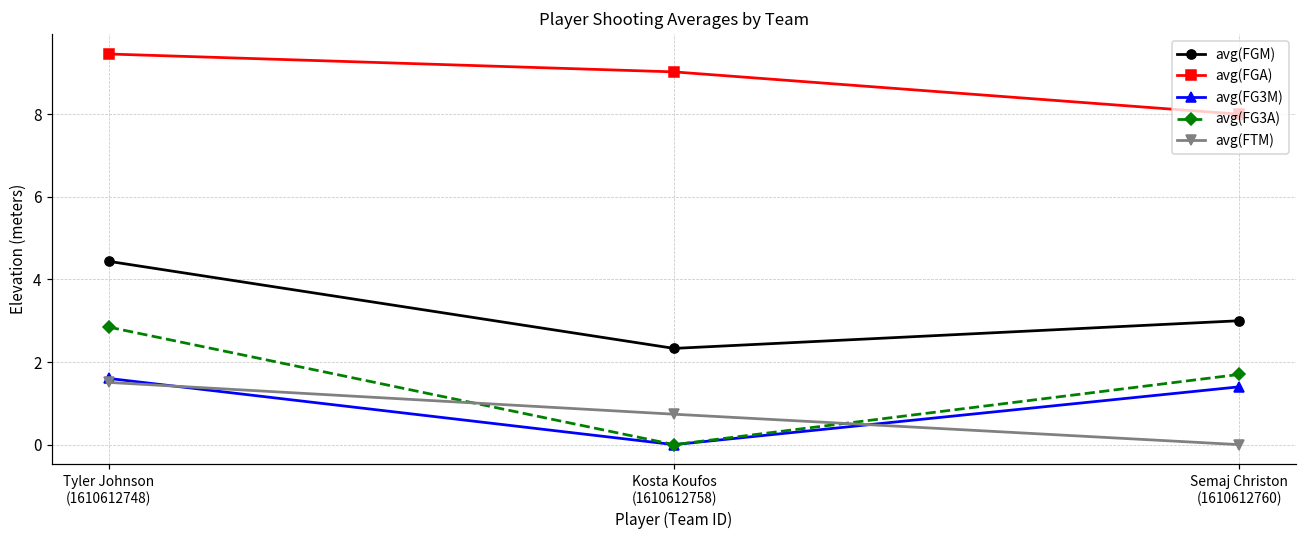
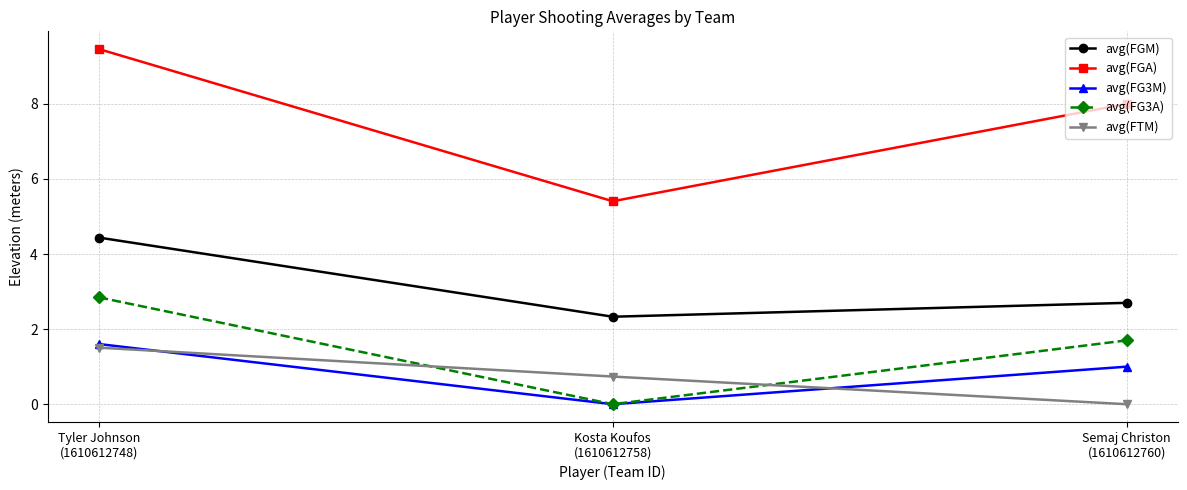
avg(FGA), Kosta Koufos (1610612758): 9.0 -> 5.4
avg(FGM), Semaj Christon (1610612760): 3.0 -> 2.7
avg(FG3M), Semaj Christon (1610612760): 1.4 -> 1.0
